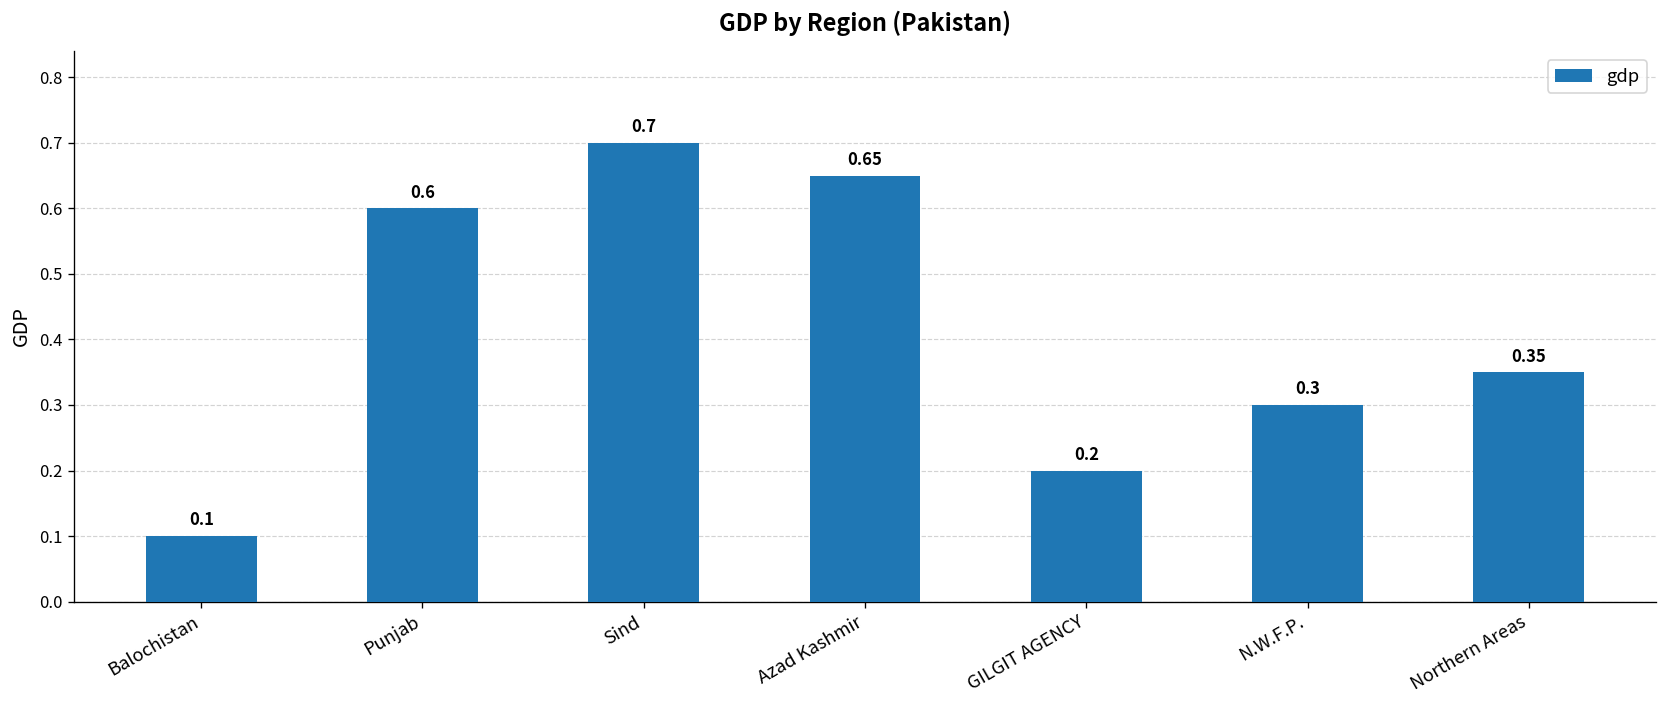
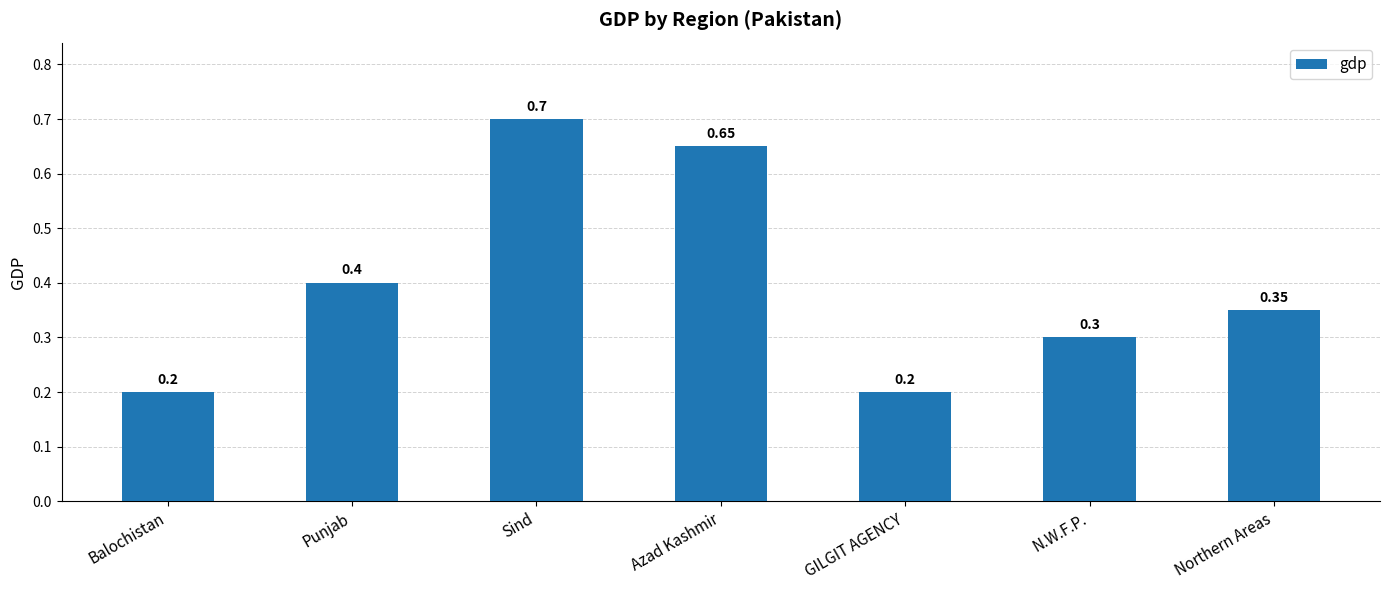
Balochistan: 0.1 -> 0.2
Punjab: 0.6 -> 0.4
